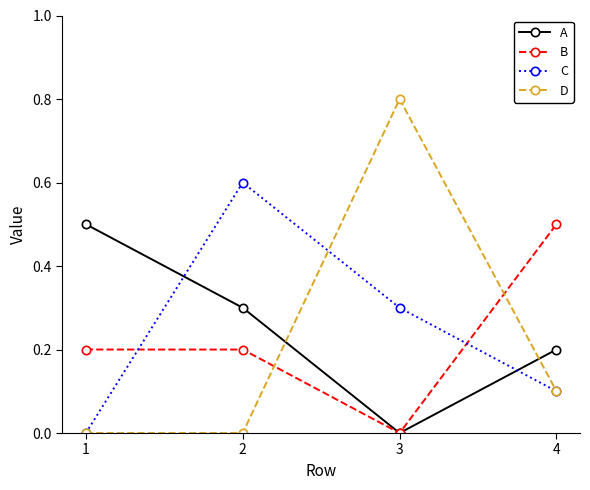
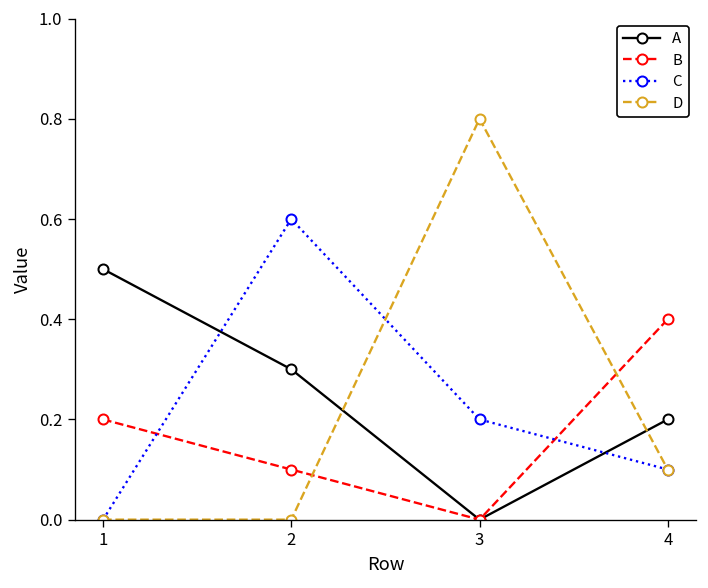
B, 2: 0.2 -> 0.1
C, 3: 0.3 -> 0.2
B, 4: 0.5 -> 0.4
